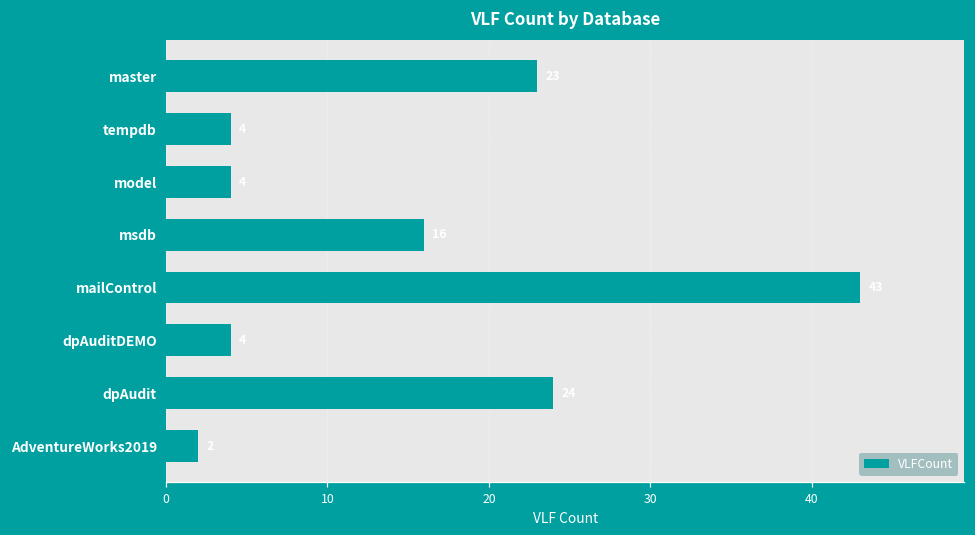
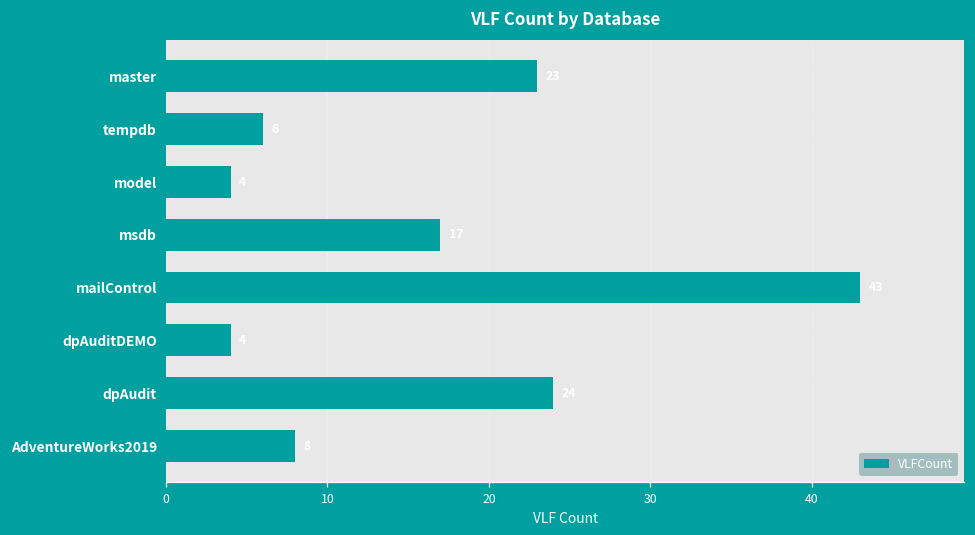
tempdb: 4 -> 6
msdb: 16 -> 17
AdventureWorks2019: 2 -> 8
